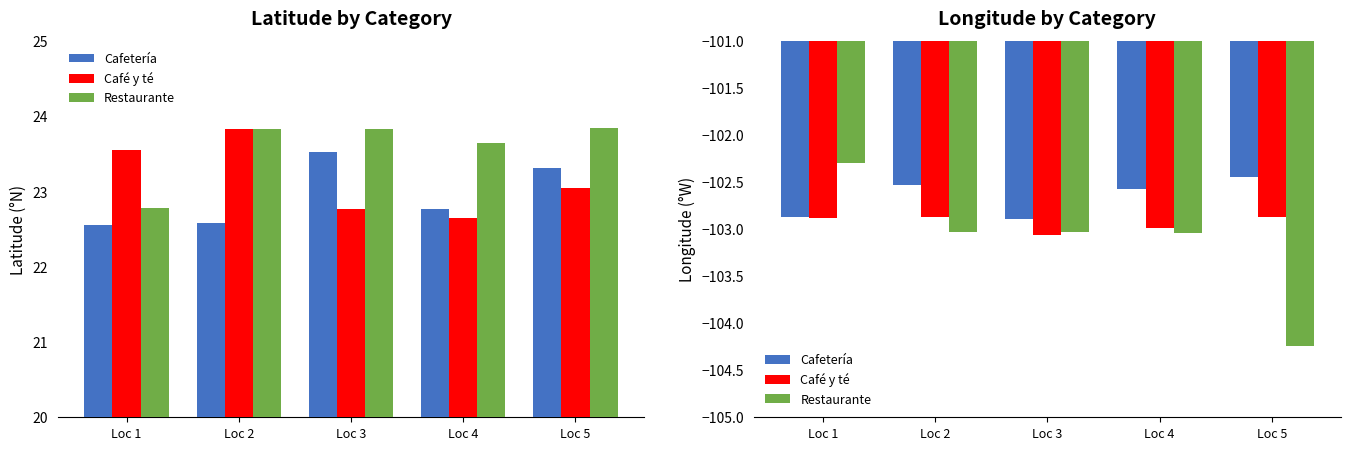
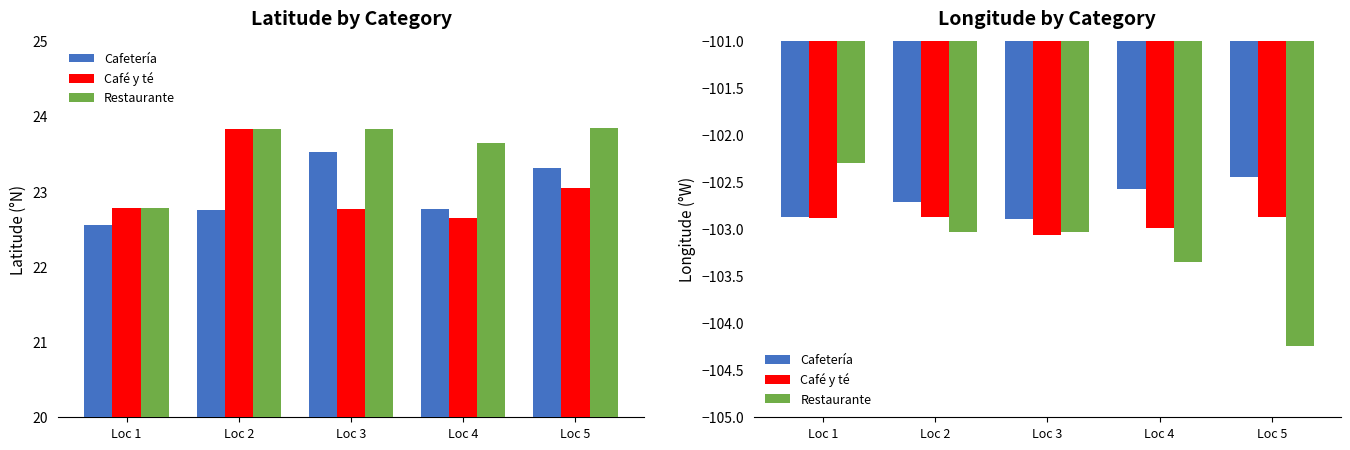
Latitude by Category, Café y té, Loc 1: 23.5 -> 22.8
Latitude by Category, Cafetería, Loc 2: 22.6 -> 22.8
Longitude by Category, Cafetería, Loc 2: -102.5 -> -102.7
Longitude by Category, Restaurante, Loc 4: -103.0 -> -103.3
